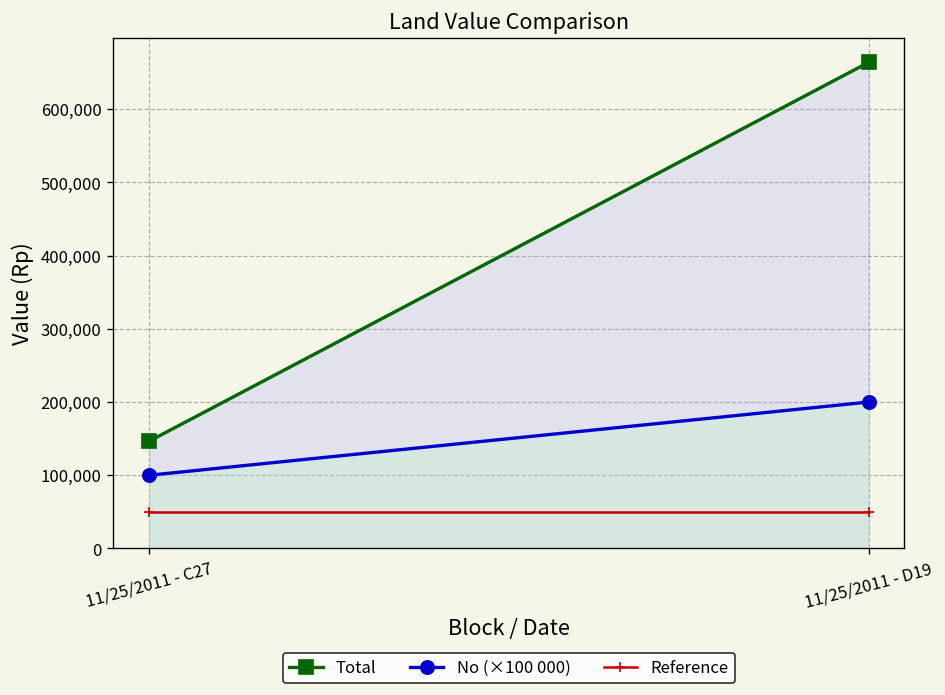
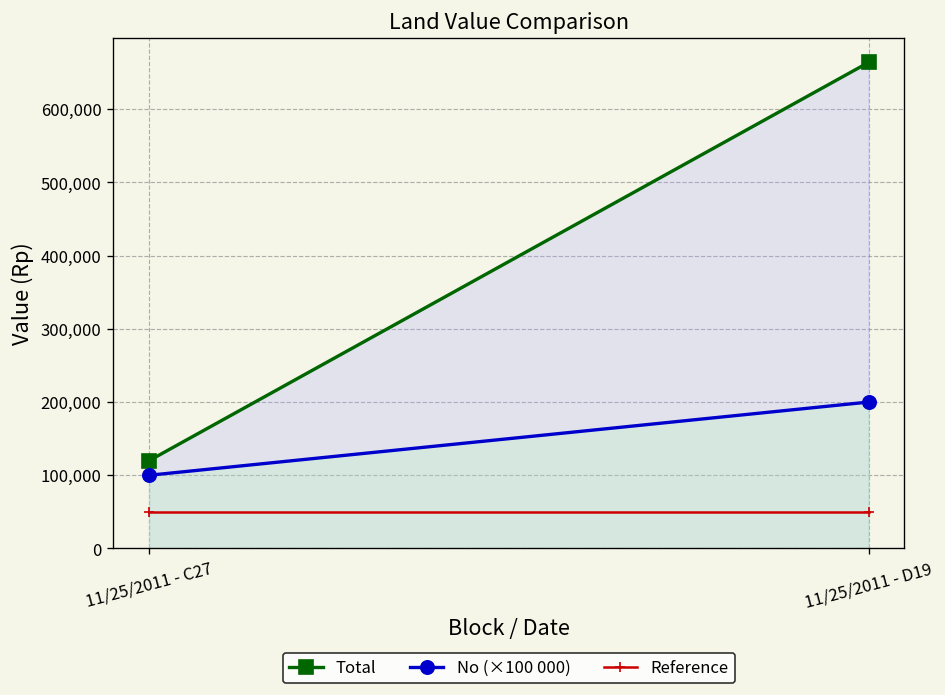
Total, 11/25/2011 - C27: 150,000 -> 120,000
